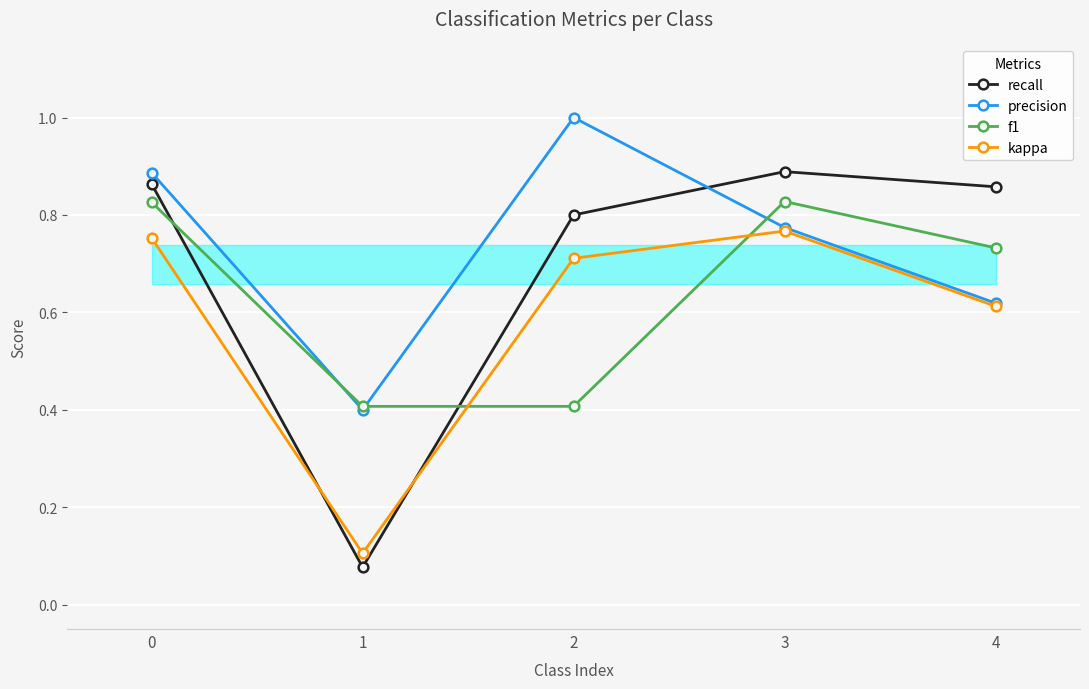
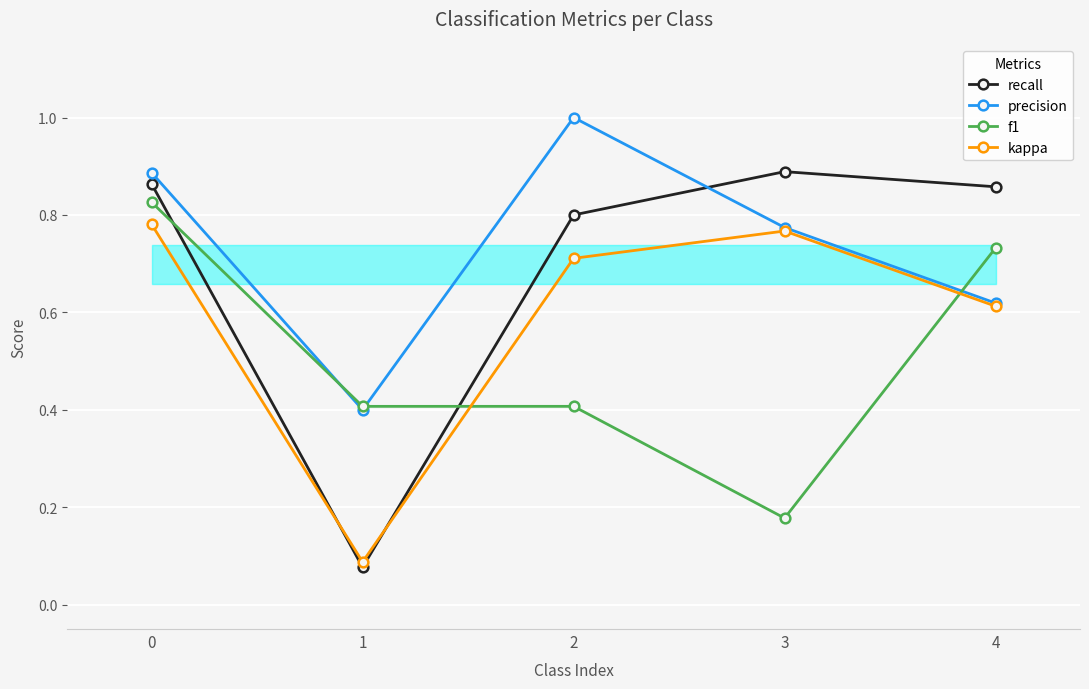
kappa, 0: 0.75 -> 0.78
kappa, 1: 0.11 -> 0.09
f1, 3: 0.83 -> 0.18
